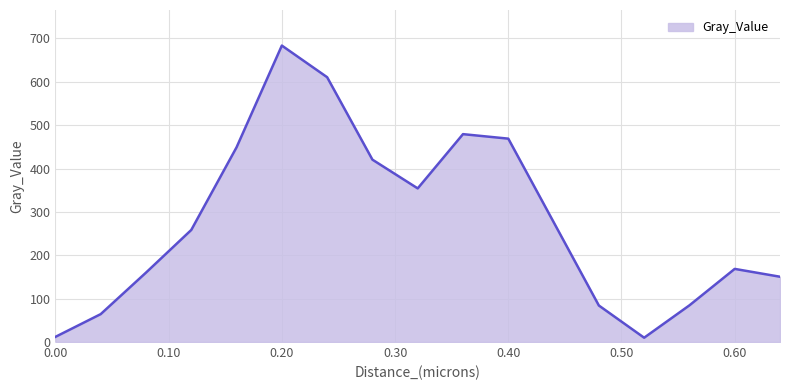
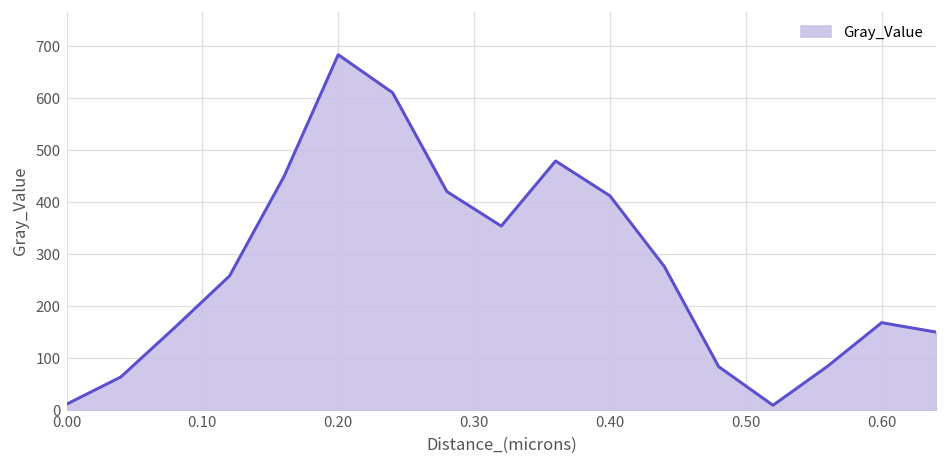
0.40: 470 -> 410
